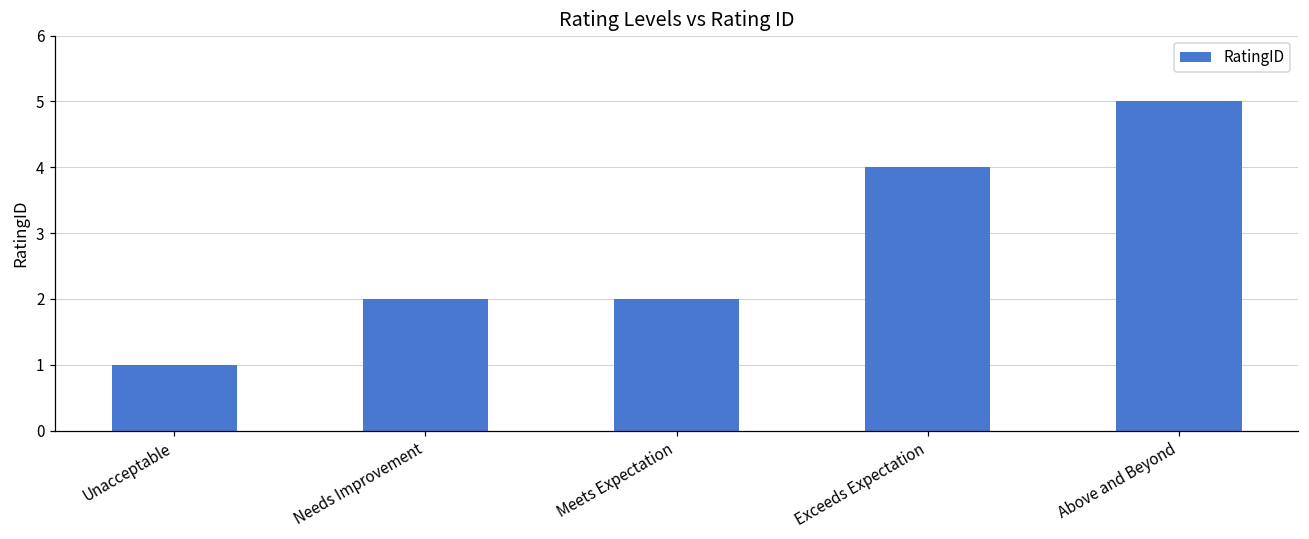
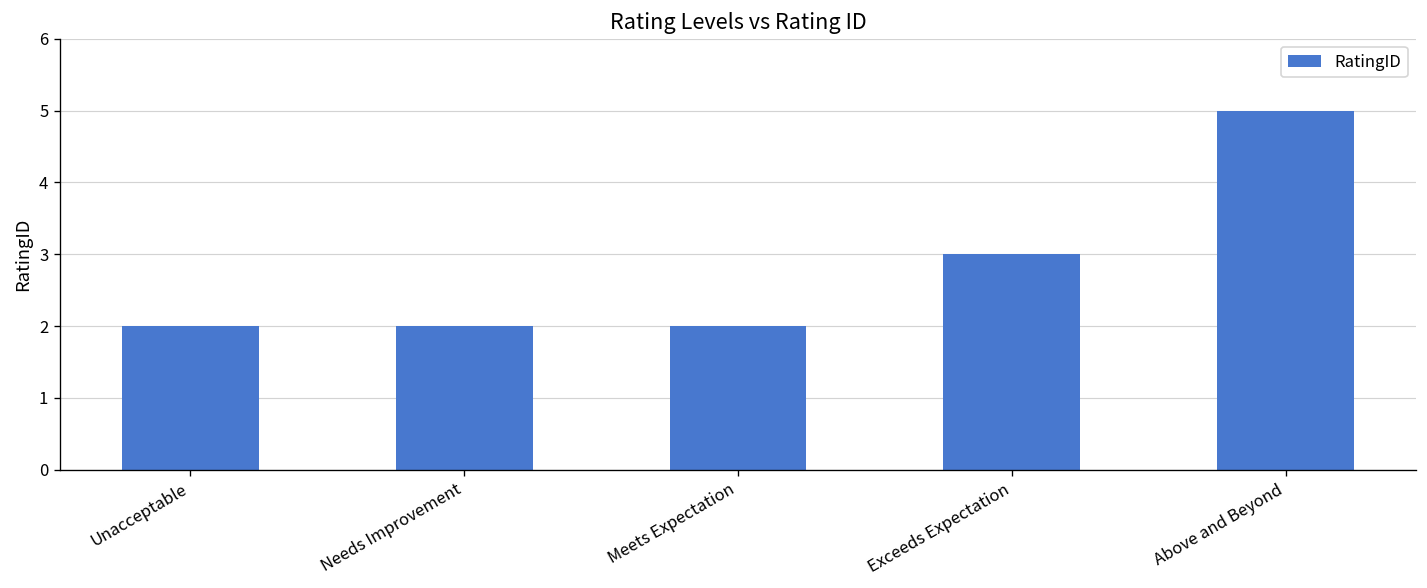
Unacceptable: 1 -> 2
Exceeds Expectation: 4 -> 3
